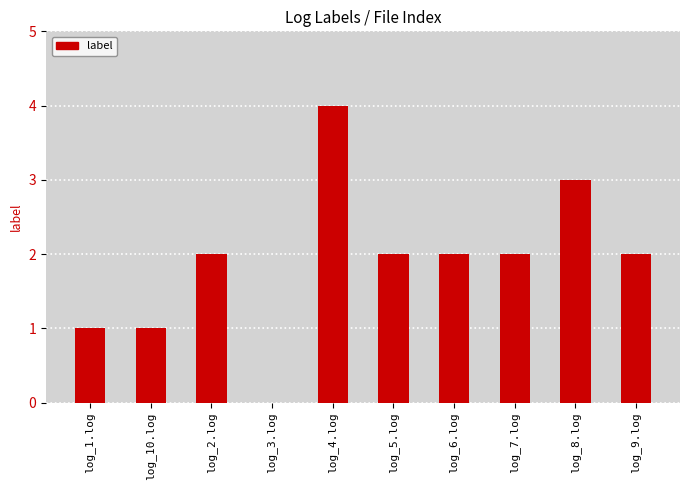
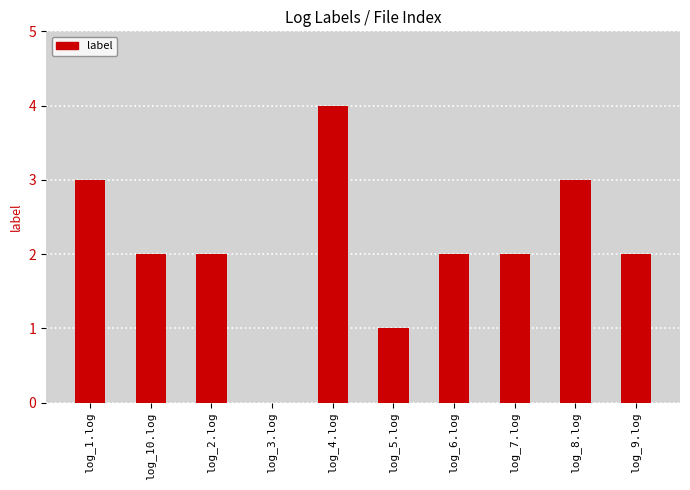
log_1.log: 1 -> 3
log_10.log: 1 -> 2
log_5.log: 2 -> 1
